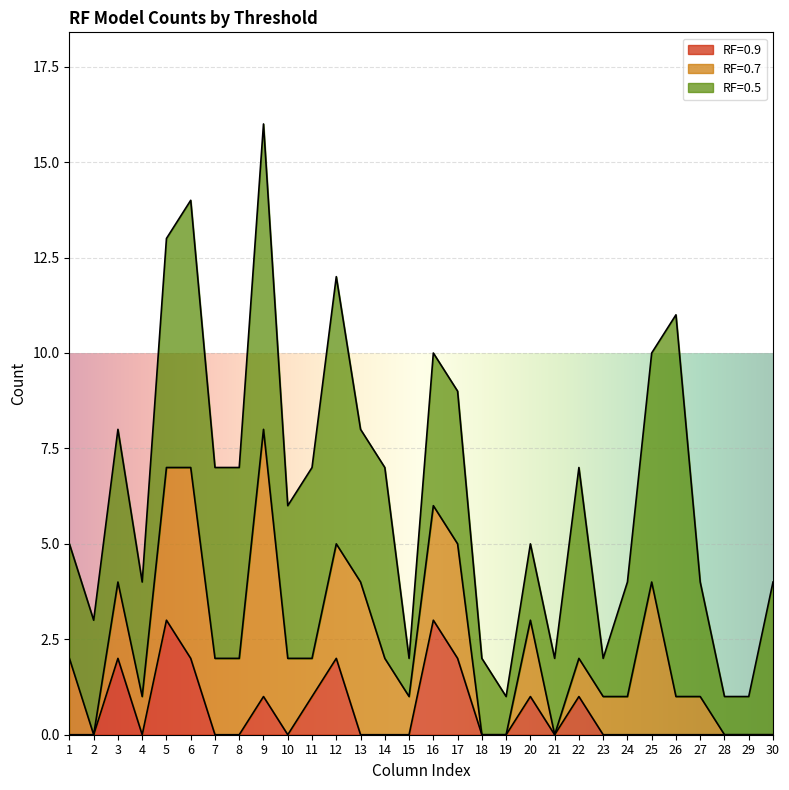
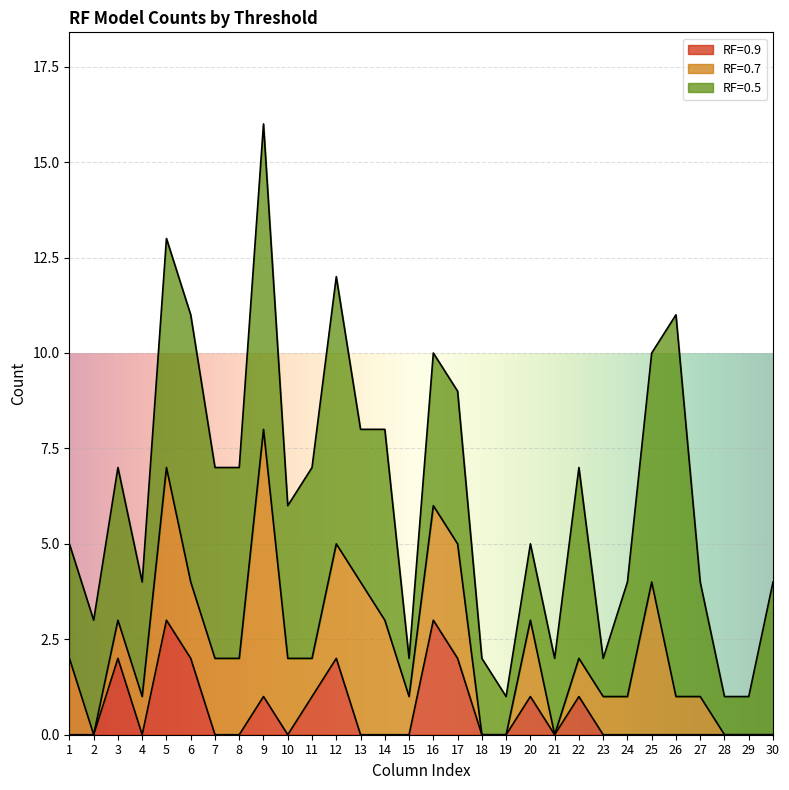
RF=0.7, 3: 2 -> 1
RF=0.7, 6: 5 -> 2
RF=0.7, 14: 2 -> 3
